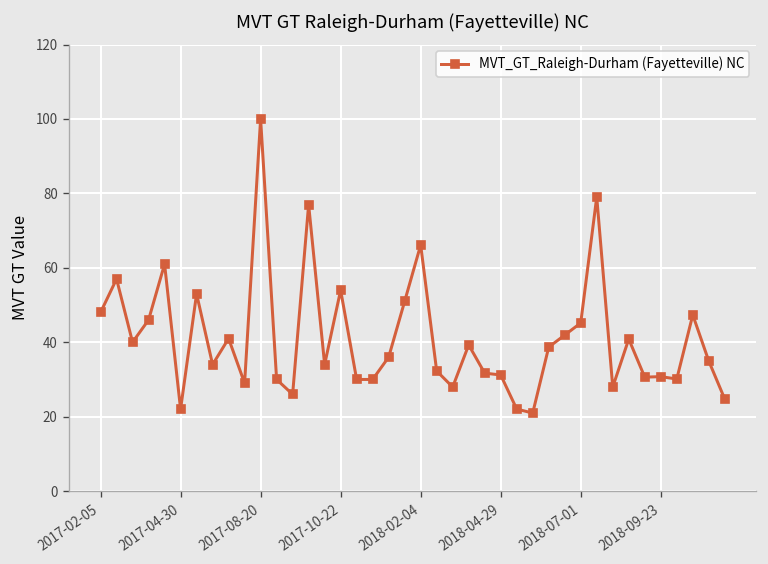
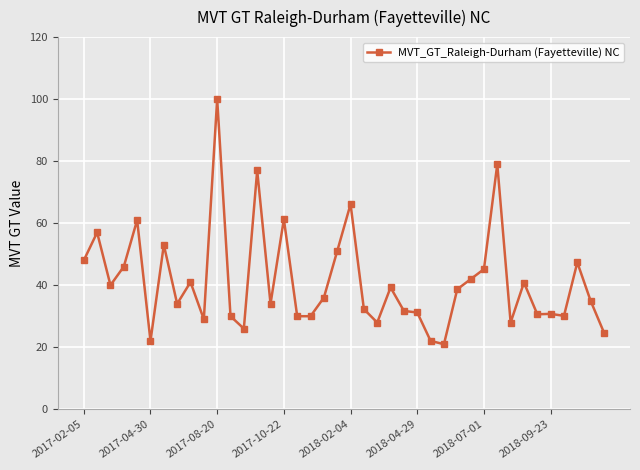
2017-10-22: 54 -> 61
